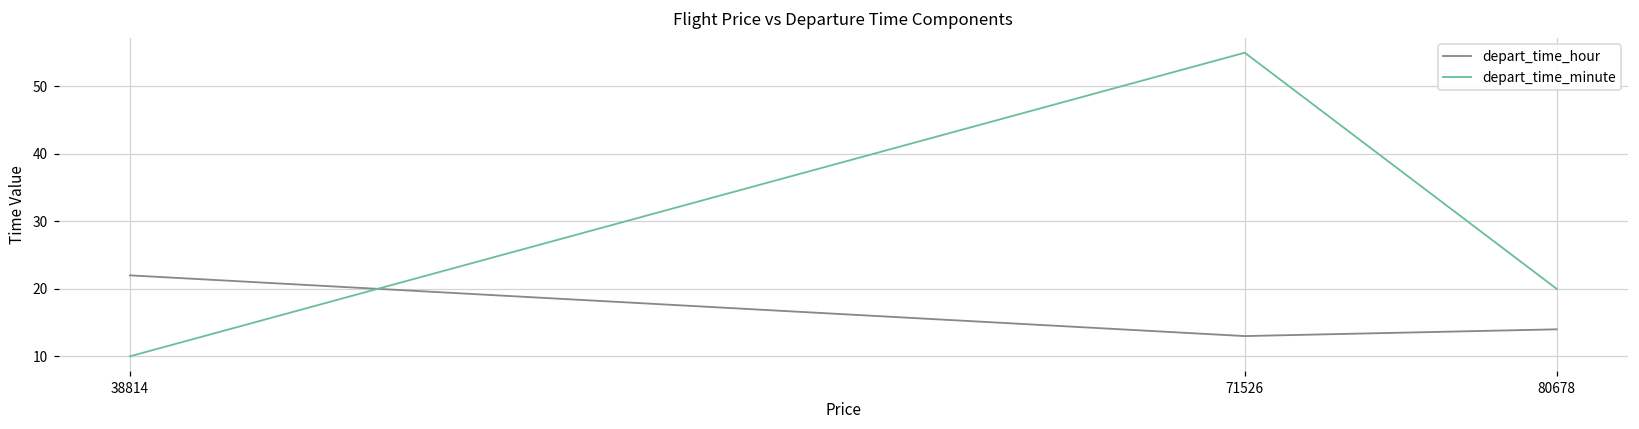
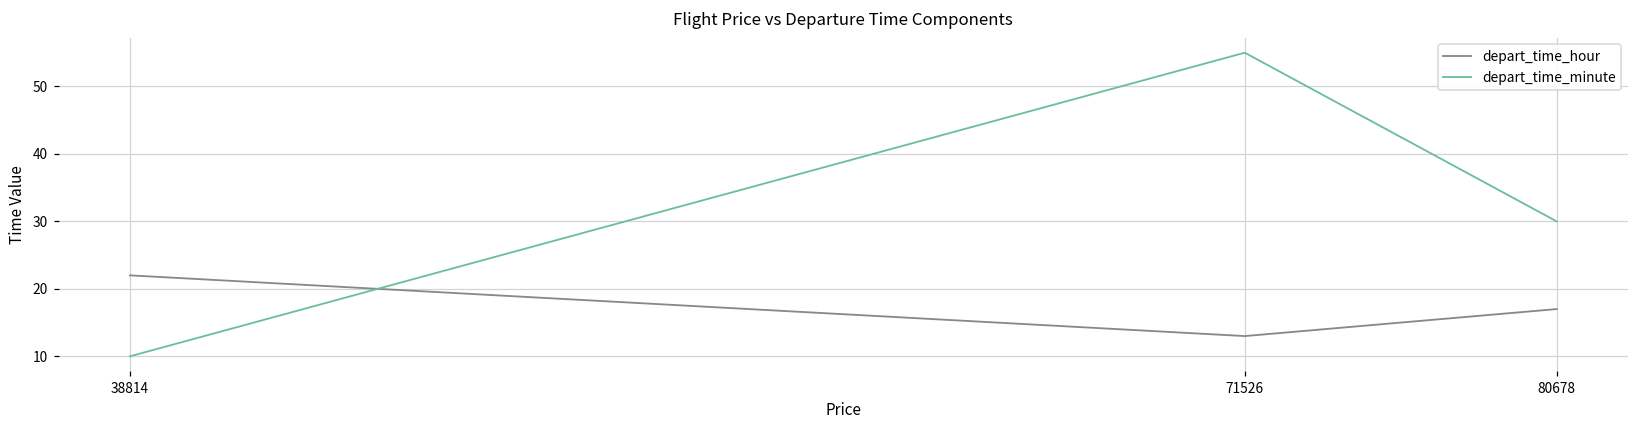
depart_time_hour, 80678: 14 -> 17
depart_time_minute, 80678: 20 -> 30
